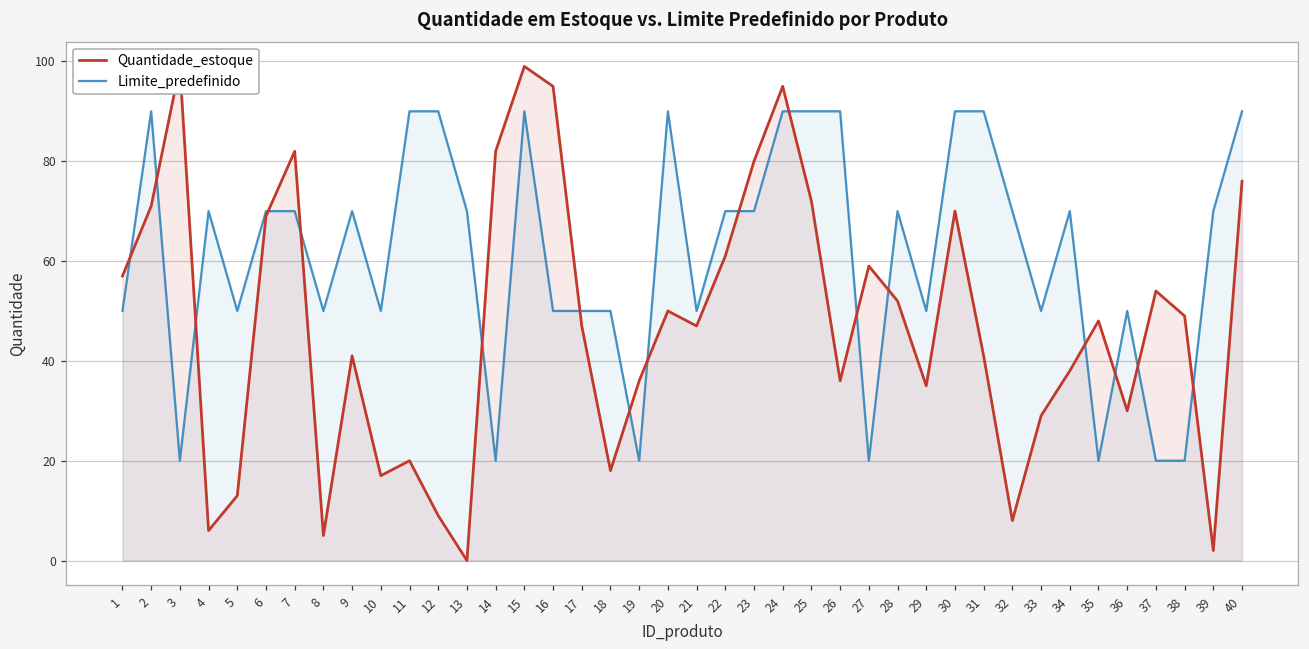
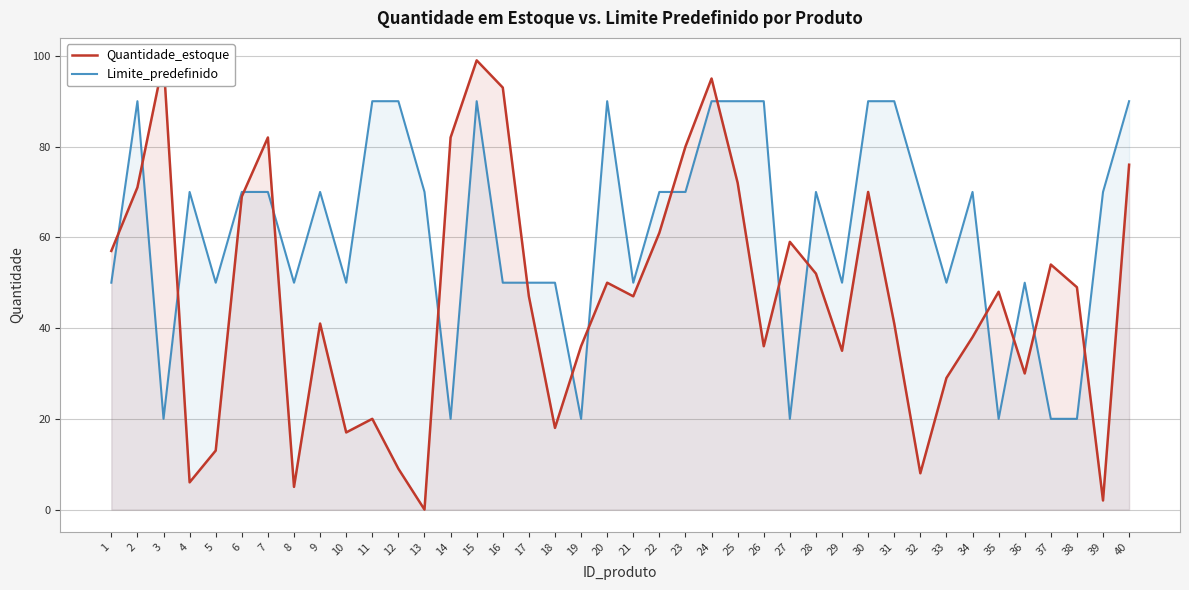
Quantidade_estoque, 16: 95 -> 93
